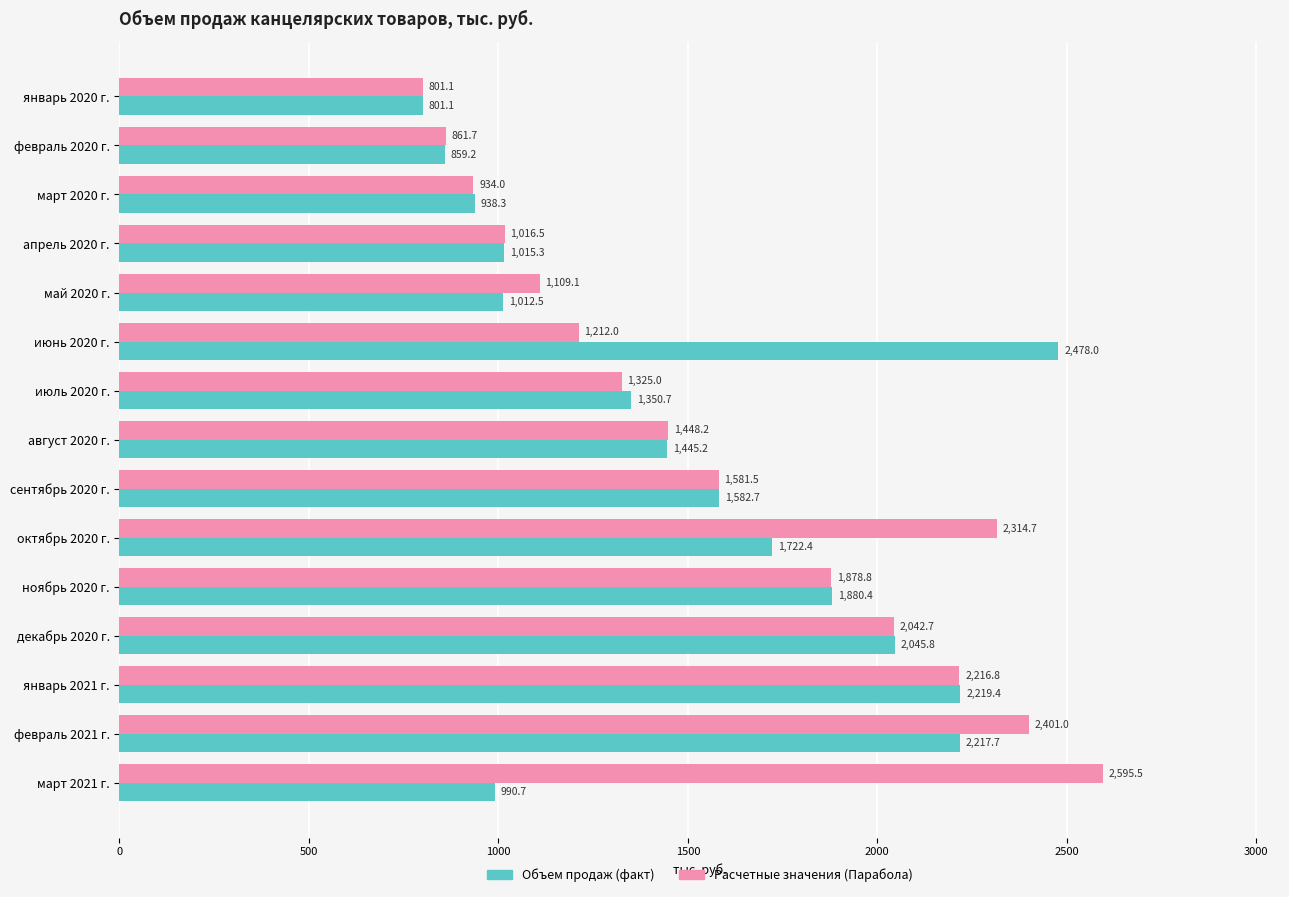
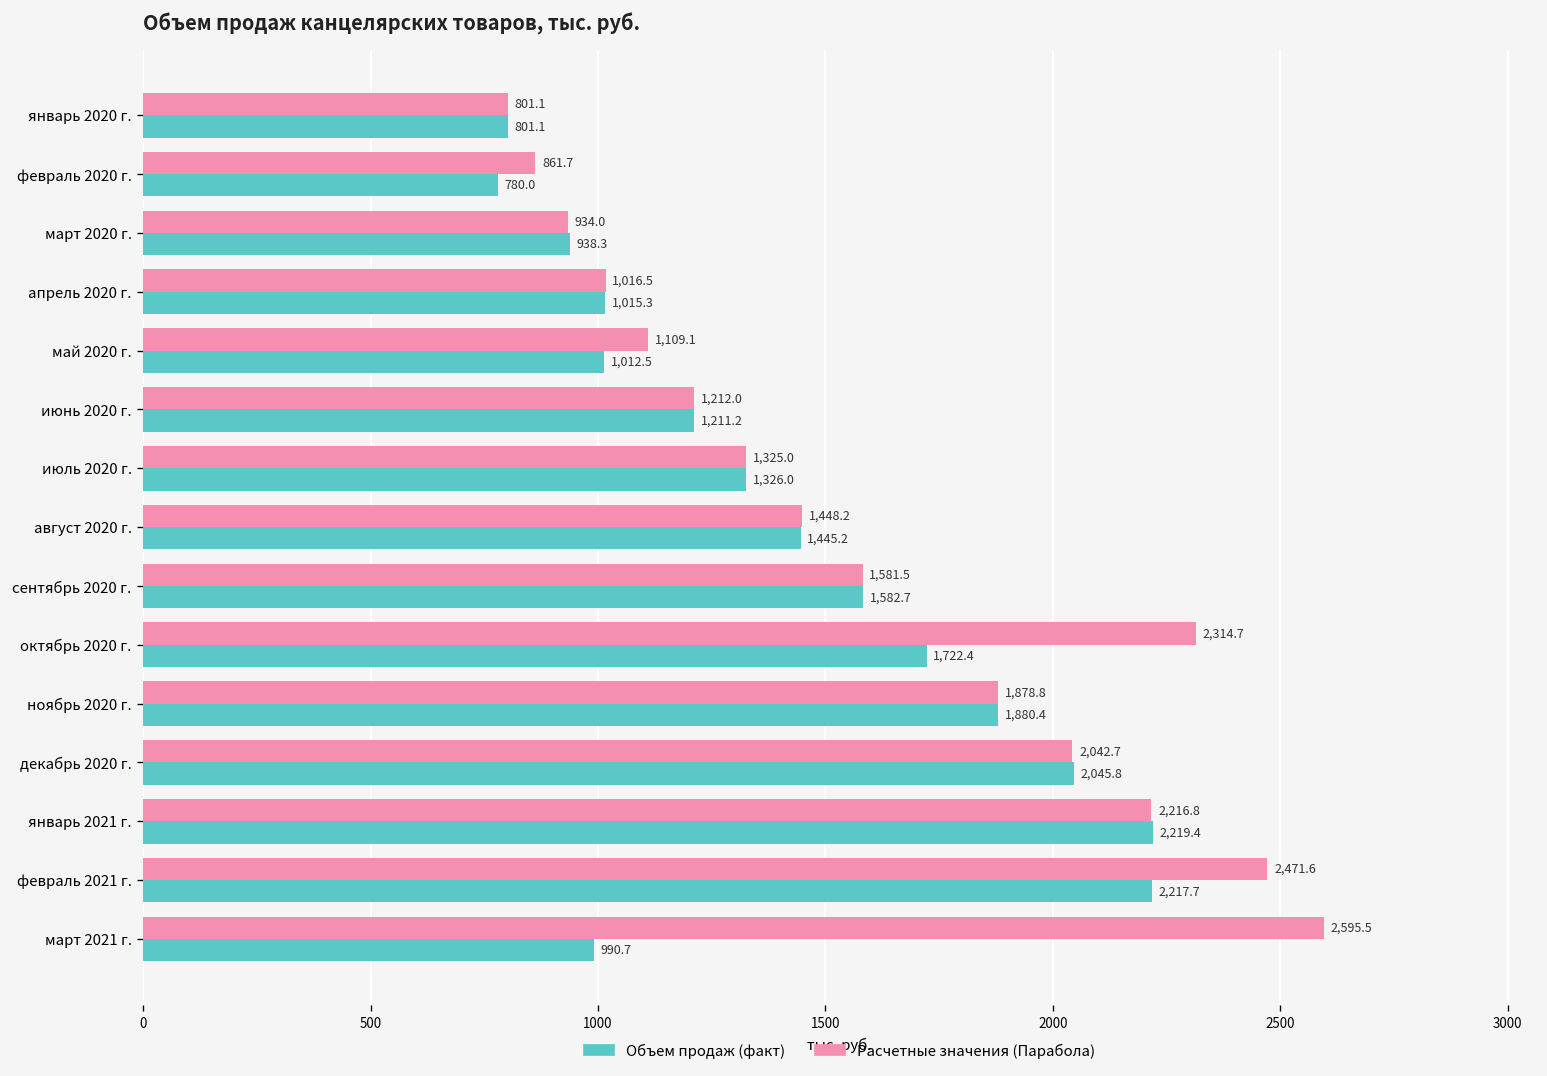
Объем продаж (факт), февраль 2020 г.: 859.2 -> 780.0
Объем продаж (факт), июнь 2020 г.: 2,478.0 -> 1,211.2
Объем продаж (факт), июль 2020 г.: 1,350.7 -> 1,326.0
Расчетные значения (Парабола), февраль 2021 г.: 2,401.0 -> 2,471.6
